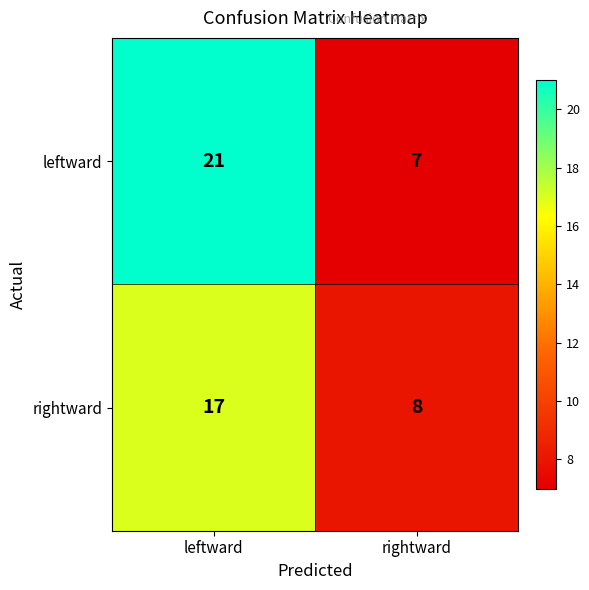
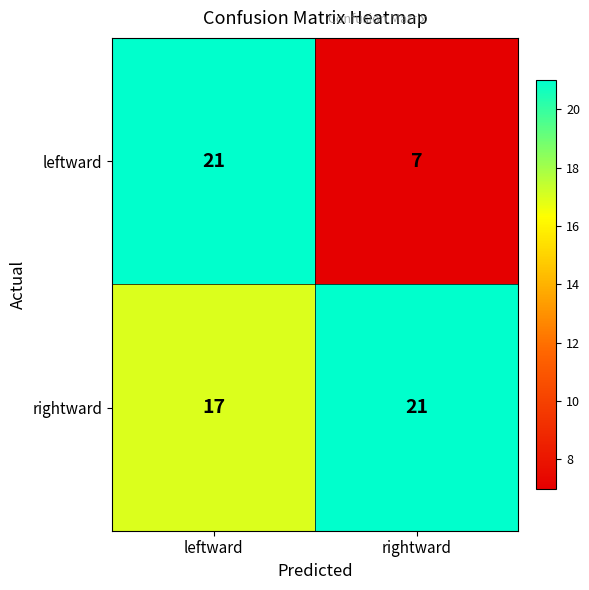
rightward, rightward: 8 -> 21
